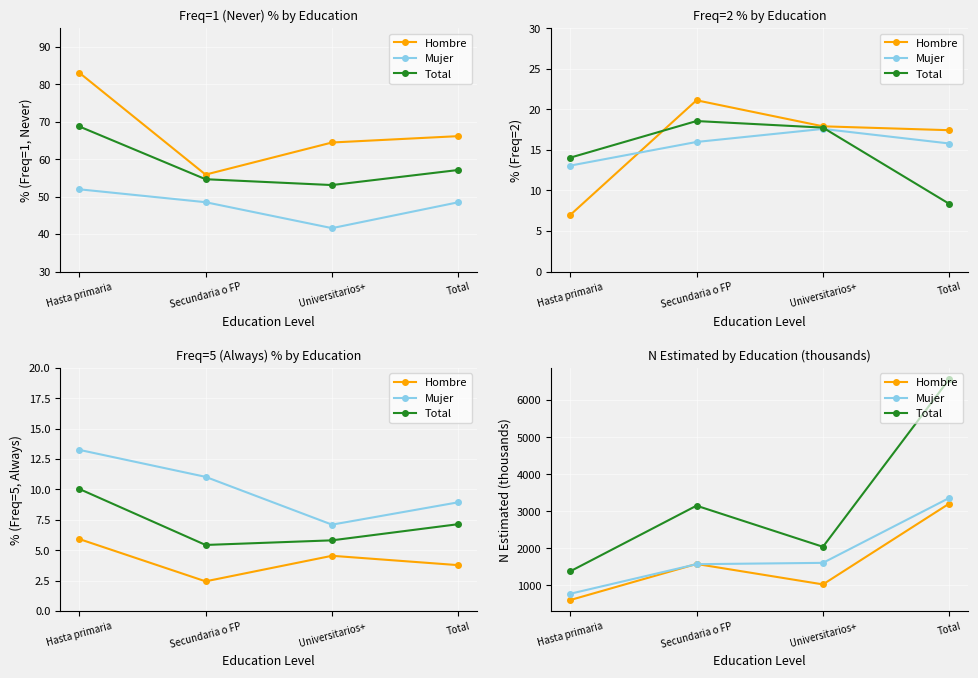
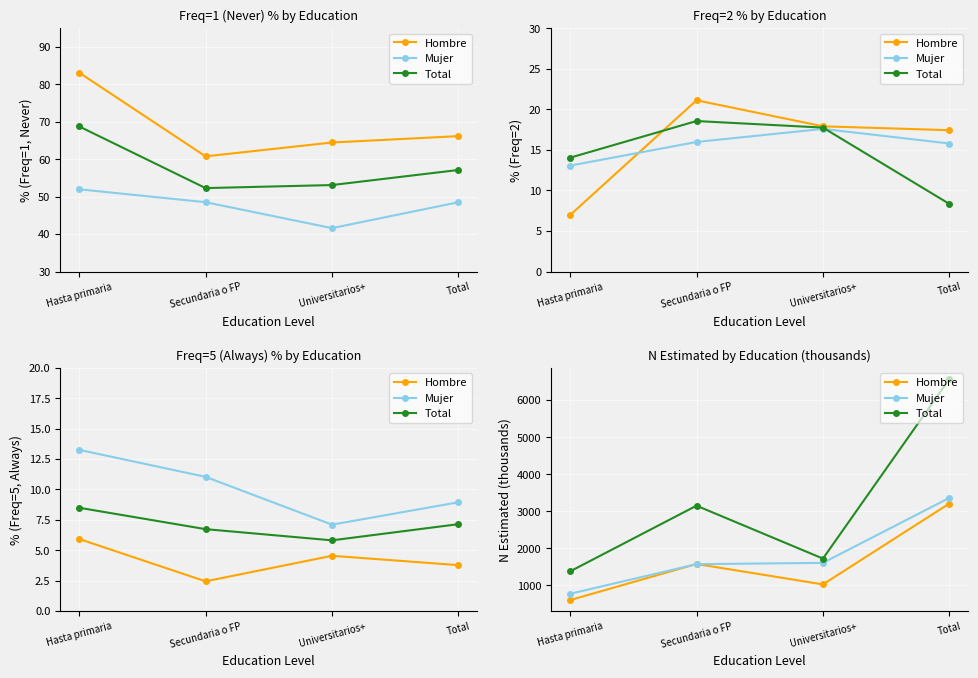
Freq=1 (Never) % by Education, Hombre, Secundaria o FP: 56 -> 61
Freq=1 (Never) % by Education, Total, Secundaria o FP: 55 -> 52
Freq=5 (Always) % by Education, Total, Hasta primaria: 10.1 -> 8.5
Freq=5 (Always) % by Education, Total, Secundaria o FP: 5.4 -> 6.7
N Estimated by Education (thousands), Total, Universitarios+: 2000 -> 1700
